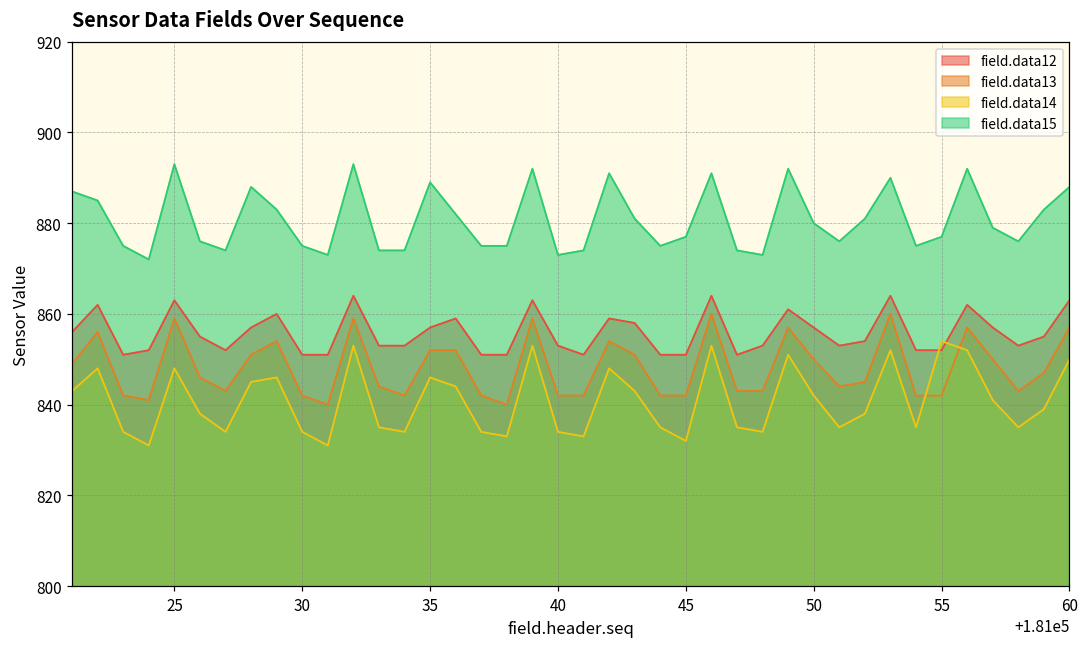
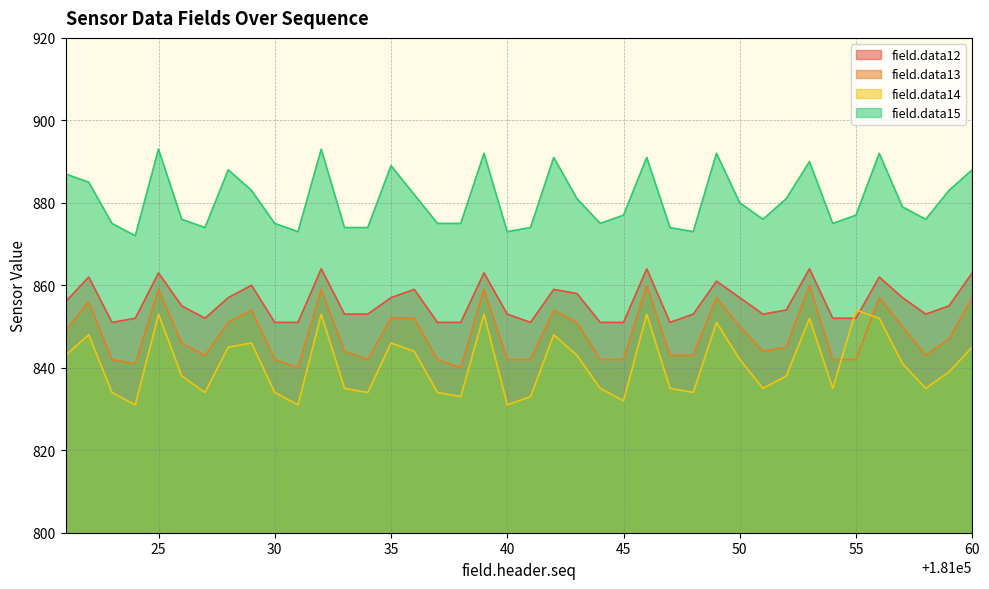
field.data14, 25: 848 -> 853
field.data14, 40: 834 -> 831
field.data14, 60: 850 -> 845
